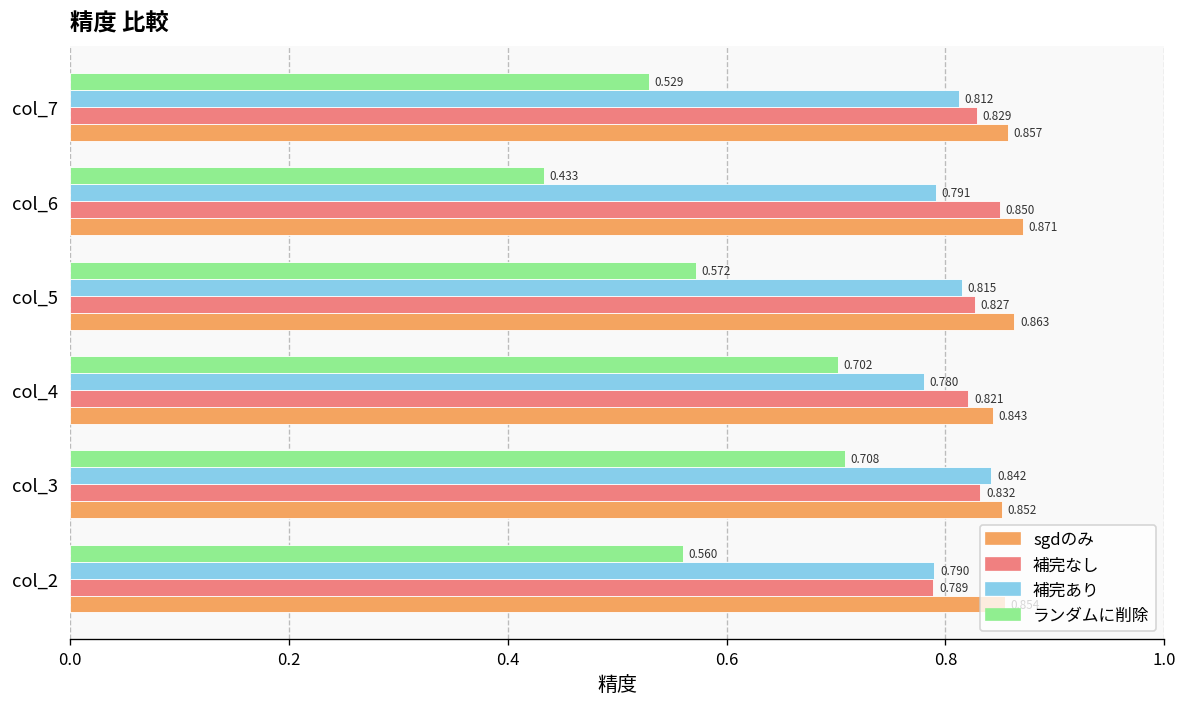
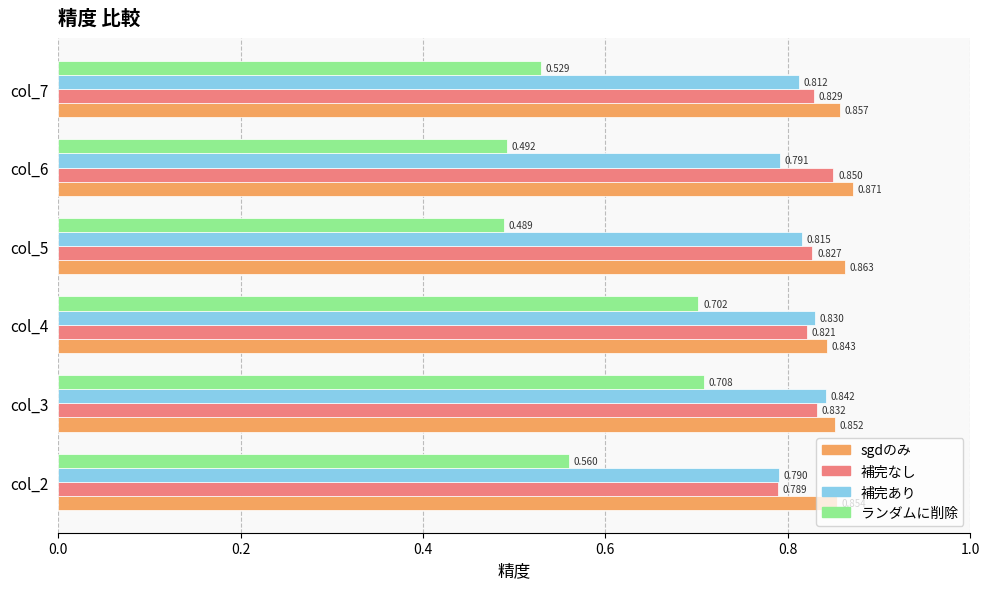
ランダムに削除, col_6: 0.433 -> 0.492
ランダムに削除, col_5: 0.572 -> 0.489
補完あり, col_4: 0.780 -> 0.830
